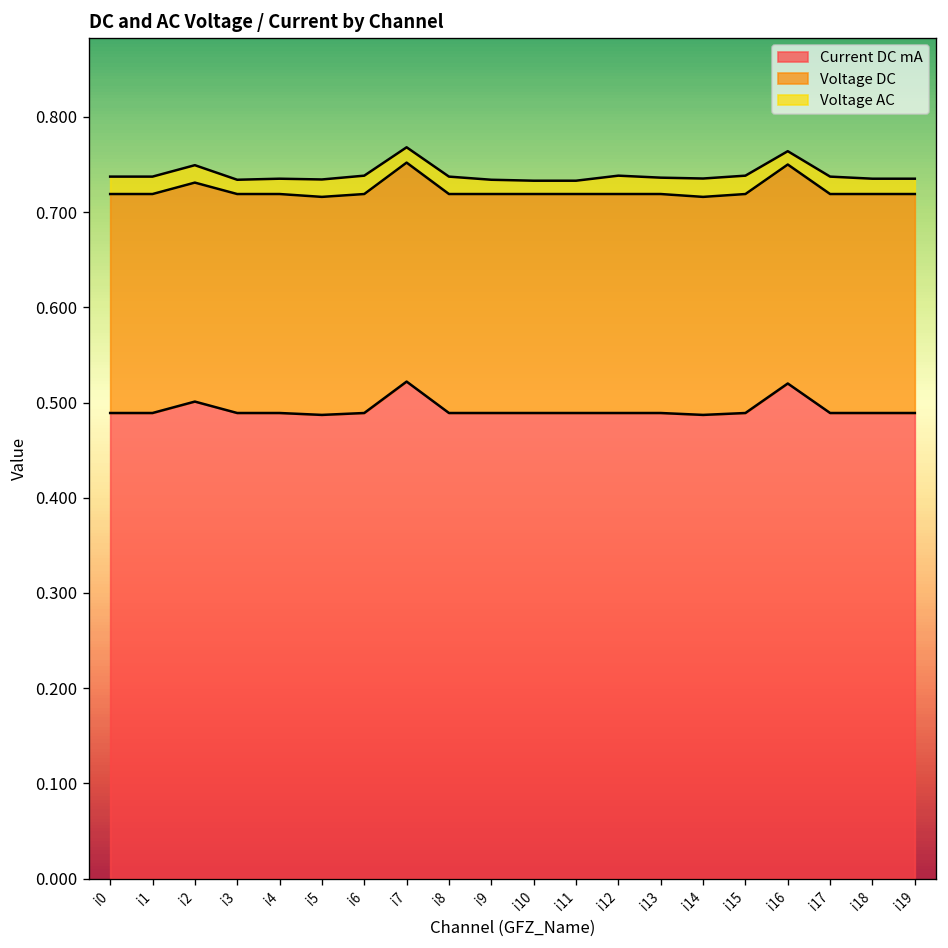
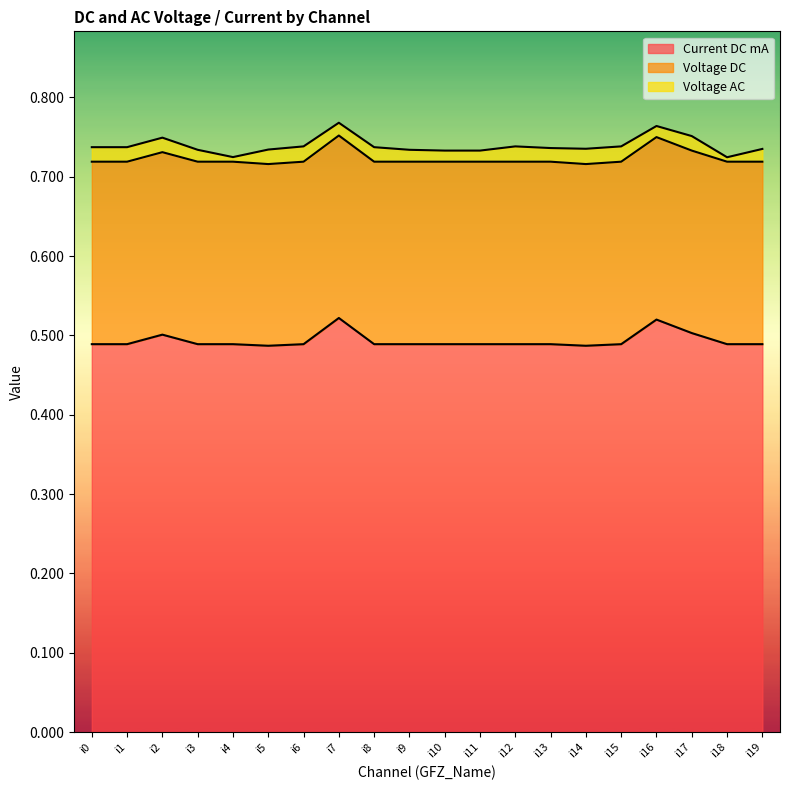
Voltage AC, i4: 0.02 -> 0.01
Current DC mA, i17: 0.49 -> 0.50
Voltage AC, i18: 0.02 -> 0.01
